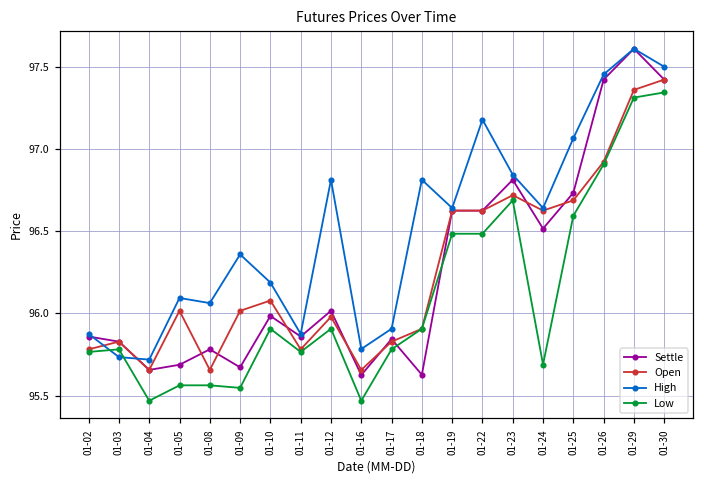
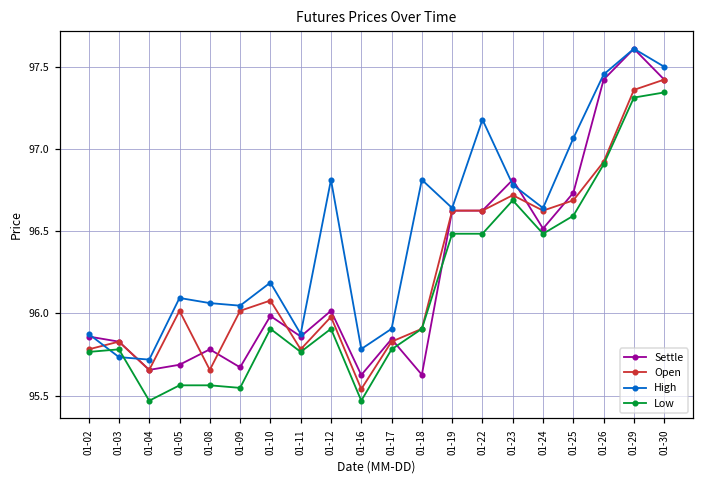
High, 01-09: 96.36 -> 96.05
Open, 01-16: 95.66 -> 95.54
High, 01-23: 96.84 -> 96.78
Low, 01-24: 95.69 -> 96.48
